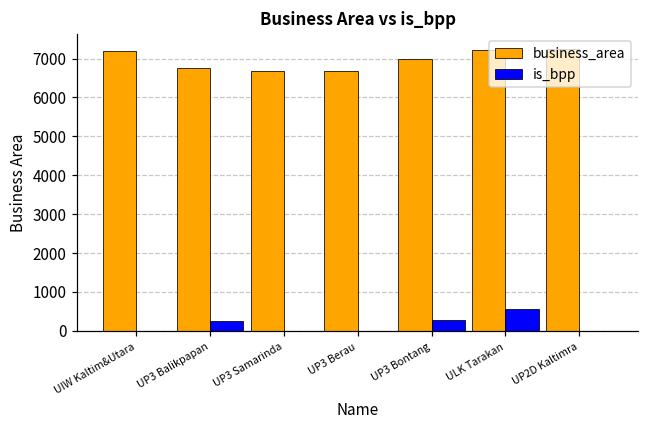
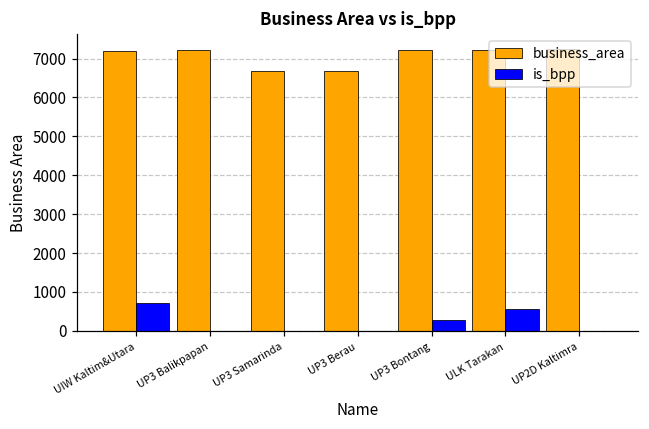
is_bpp, UIW Kaltim&Utara: 0 -> 700
business_area, UP3 Balikpapan: 6800 -> 7200
is_bpp, UP3 Balikpapan: 300 -> 0
business_area, UP3 Bontang: 7000 -> 7200
